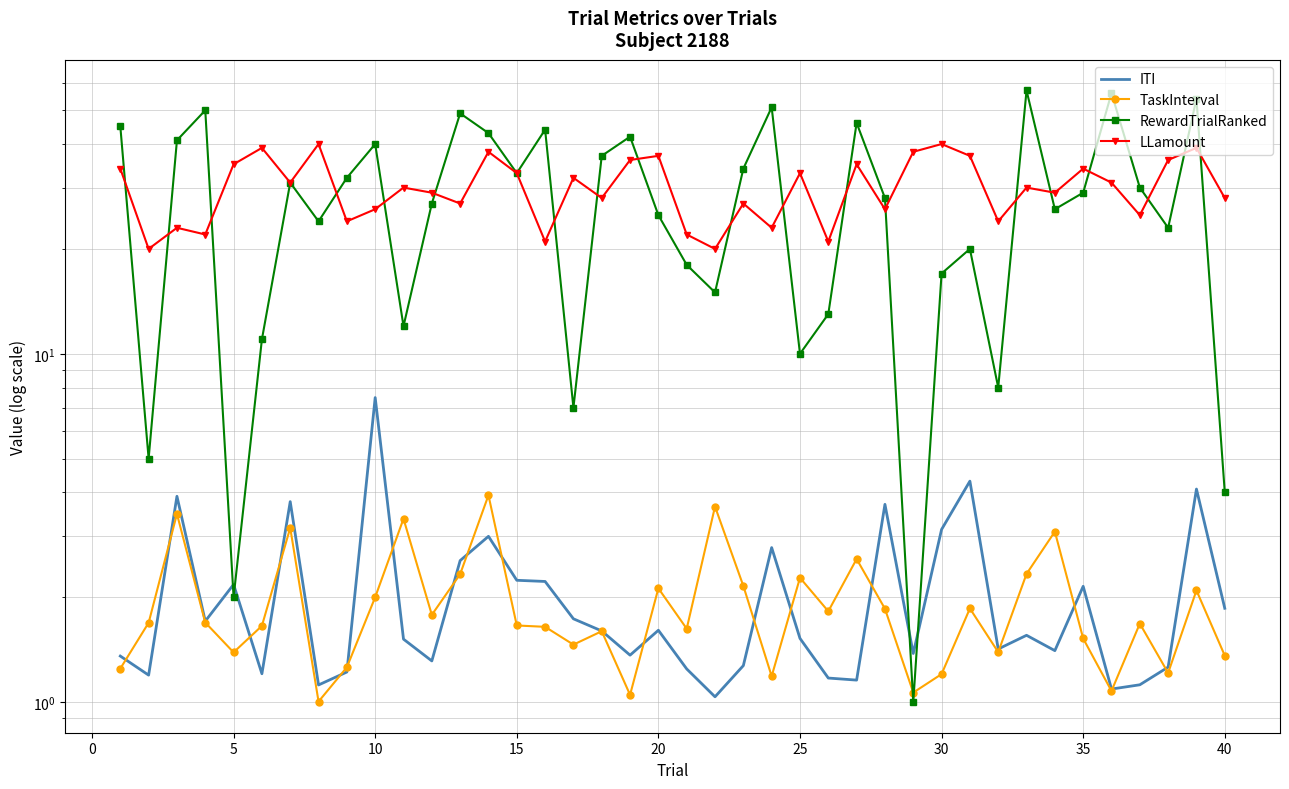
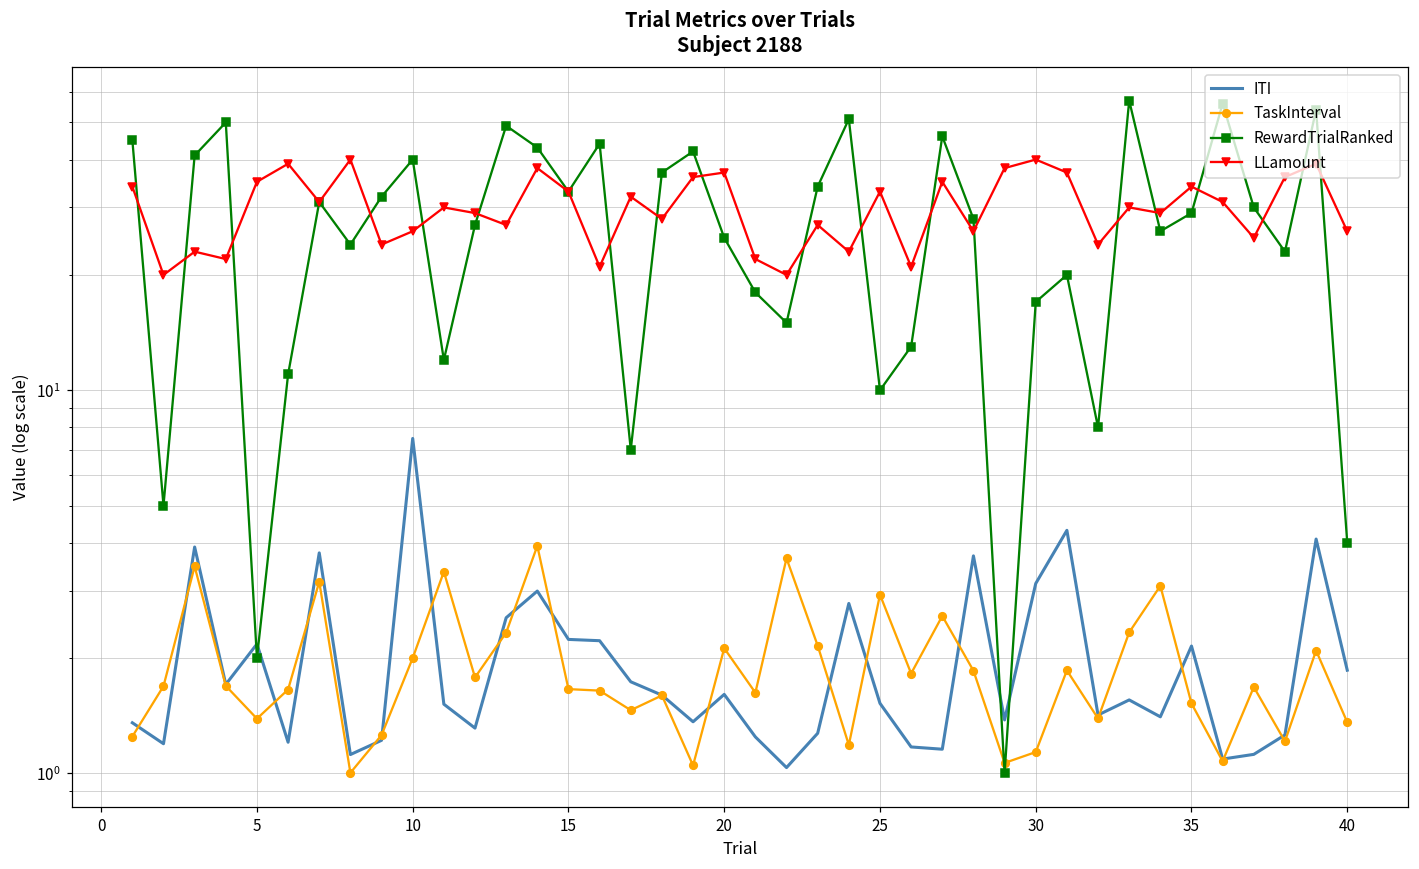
TaskInterval, 25: 2.3 -> 2.9
TaskInterval, 30: 1.20 -> 1.14
LLamount, 40: 28 -> 26
